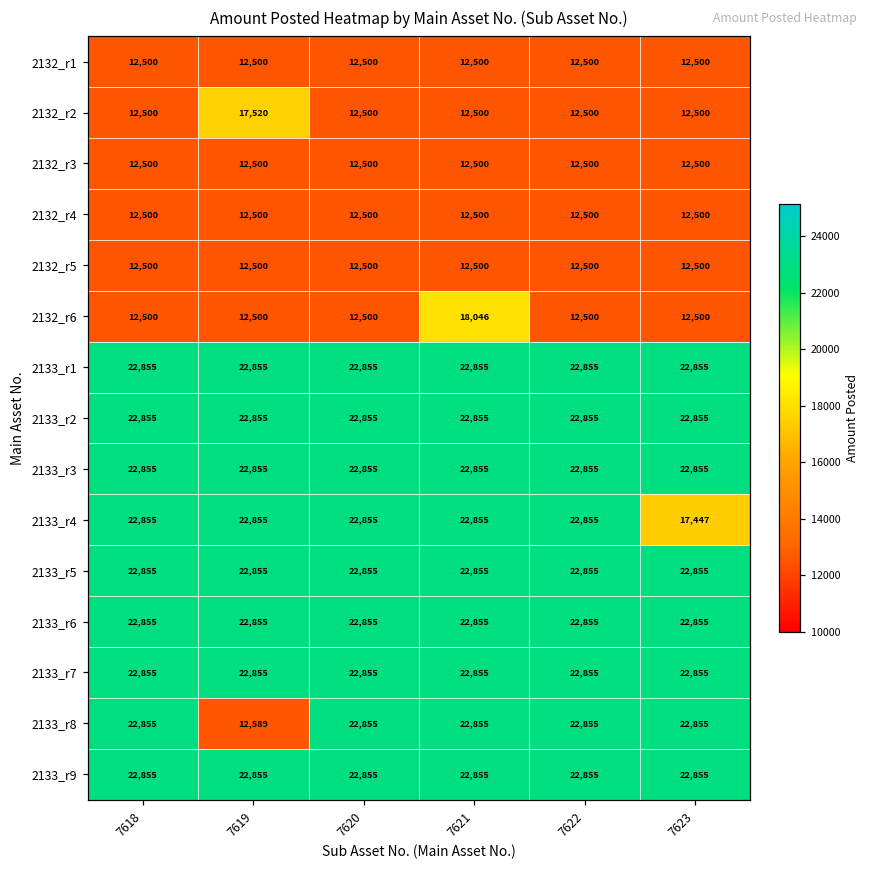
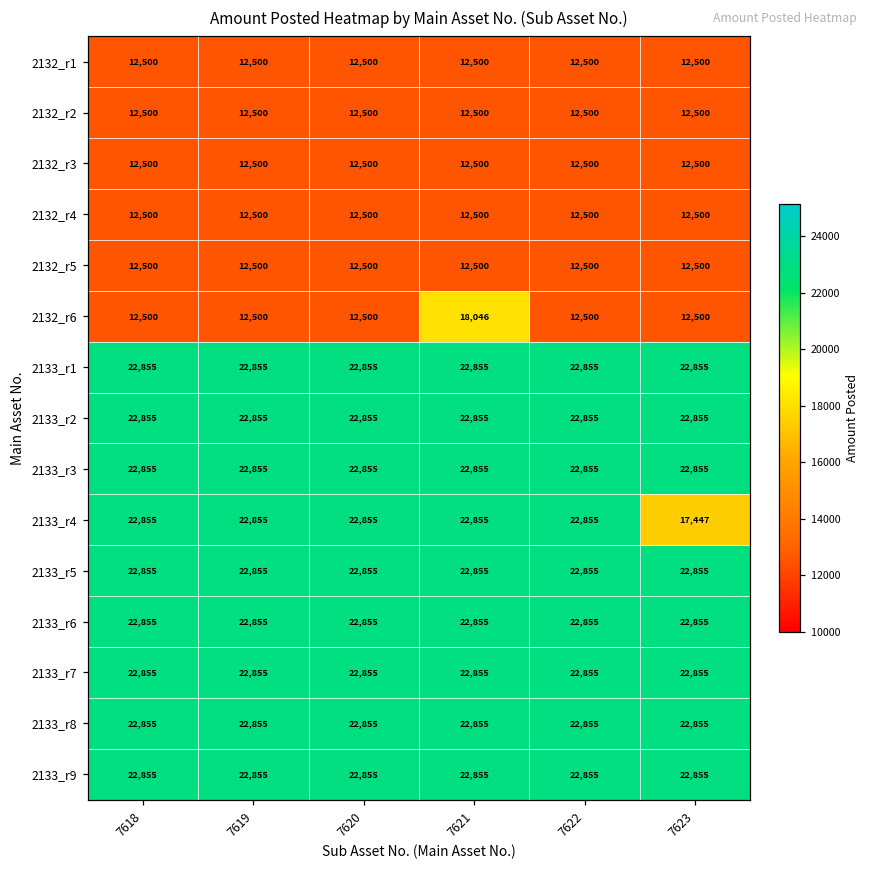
2132_r2, 7619: 17,520 -> 12,500
2133_r8, 7619: 12,589 -> 22,855
